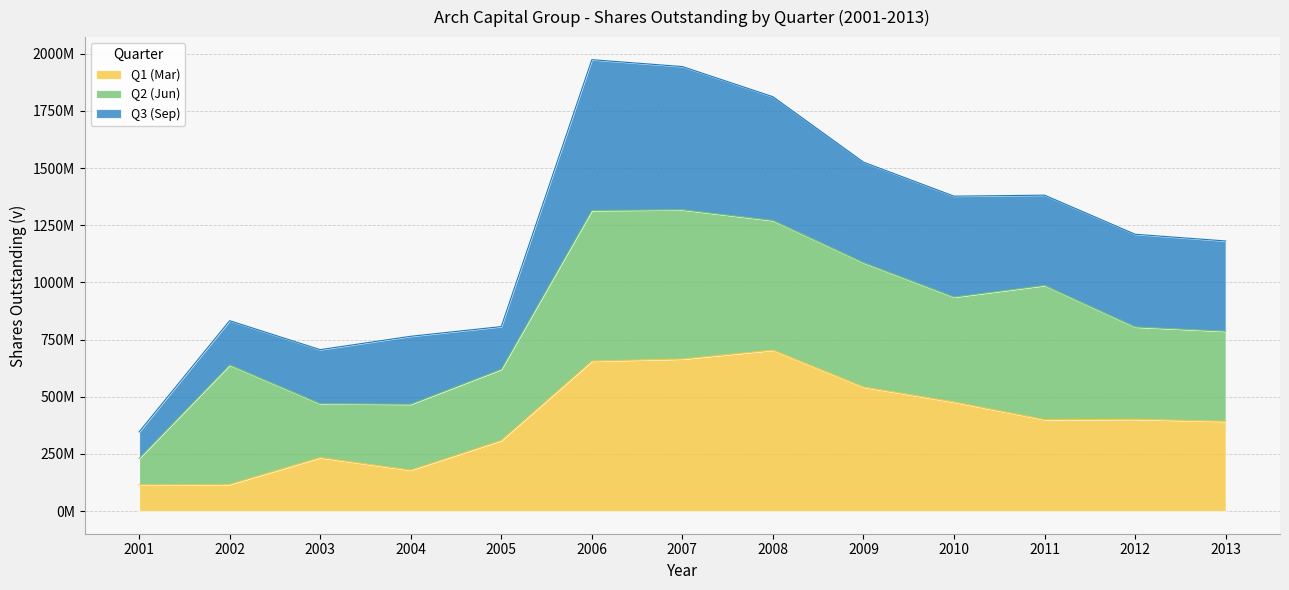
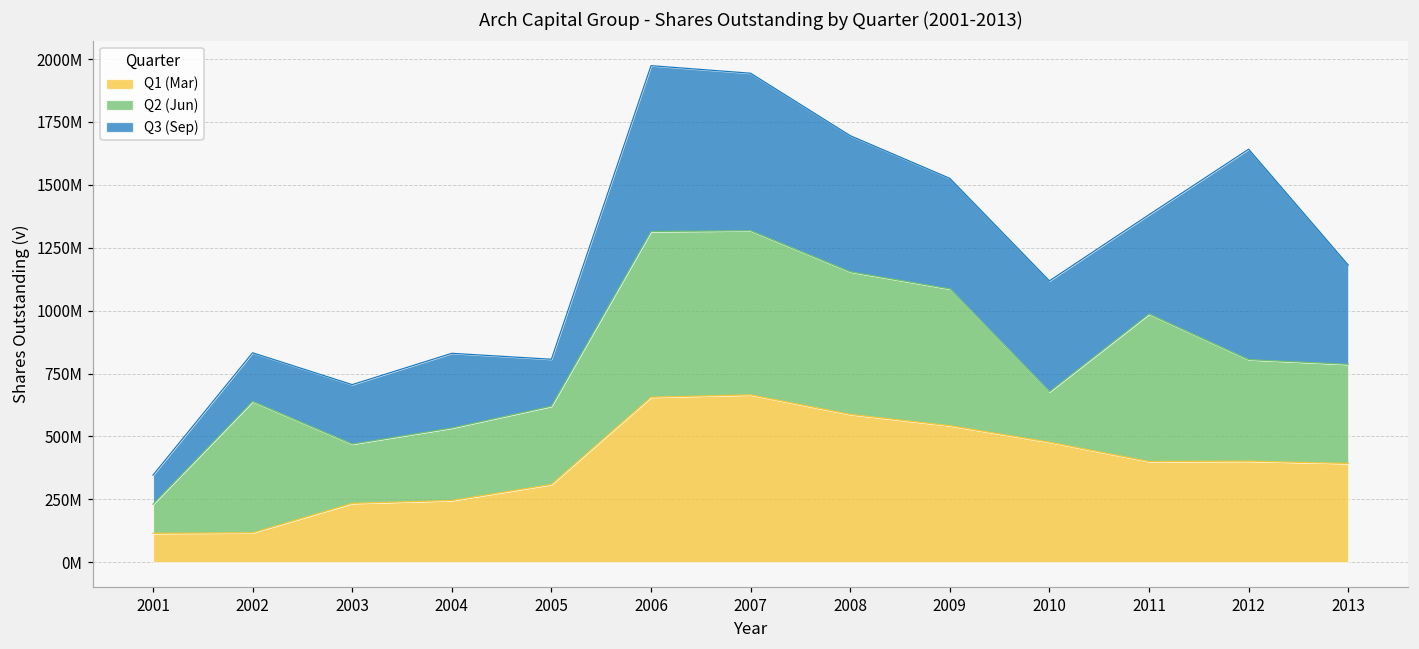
Q1 (Mar), 2004: 180000000 -> 250000000
Q1 (Mar), 2008: 700000000 -> 590000000
Q2 (Jun), 2010: 460000000 -> 200000000
Q3 (Sep), 2012: 410000000 -> 840000000
